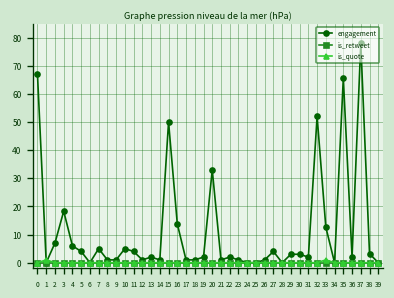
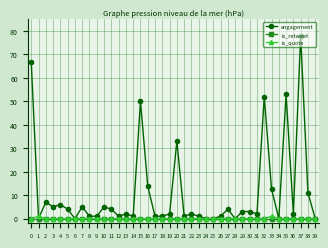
engagement, 3: 18 -> 5
engagement, 35: 66 -> 53
engagement, 38: 3 -> 11
